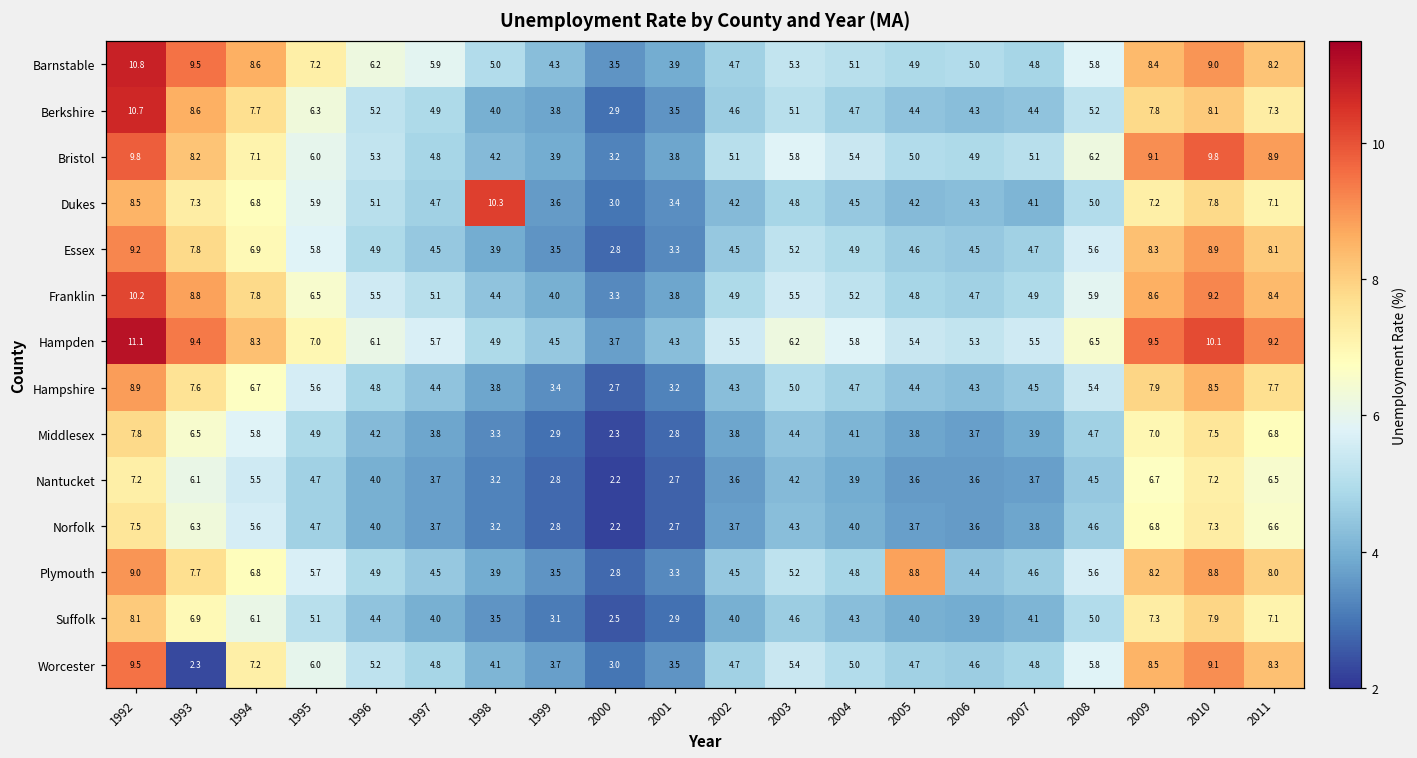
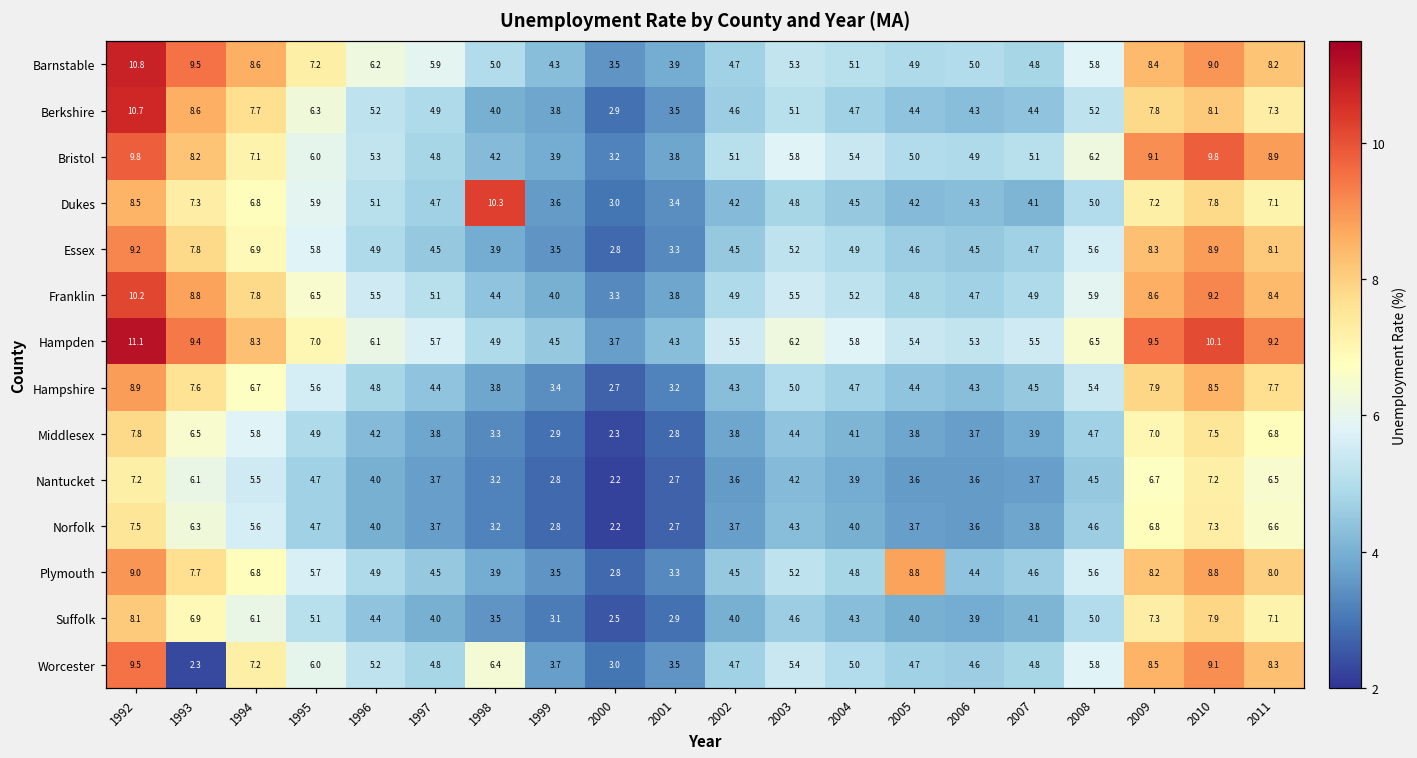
Worcester, 1998: 4.1 -> 6.4
